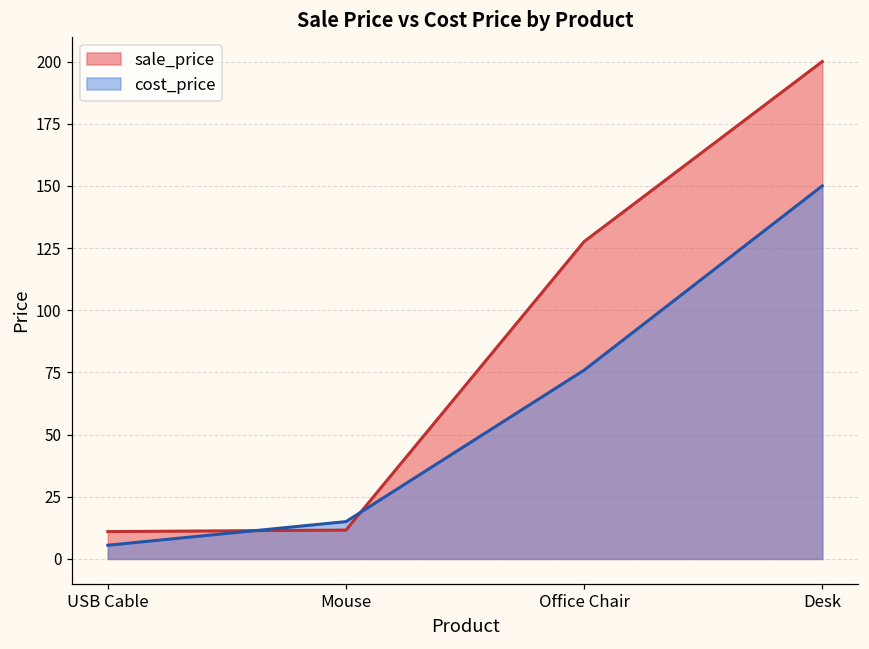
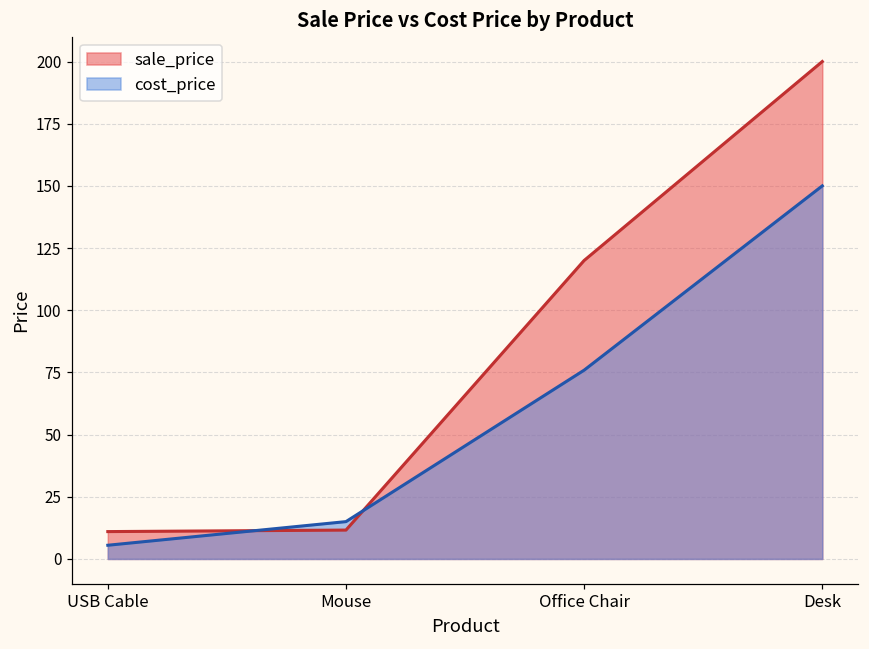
sale_price, Office Chair: 128 -> 120
